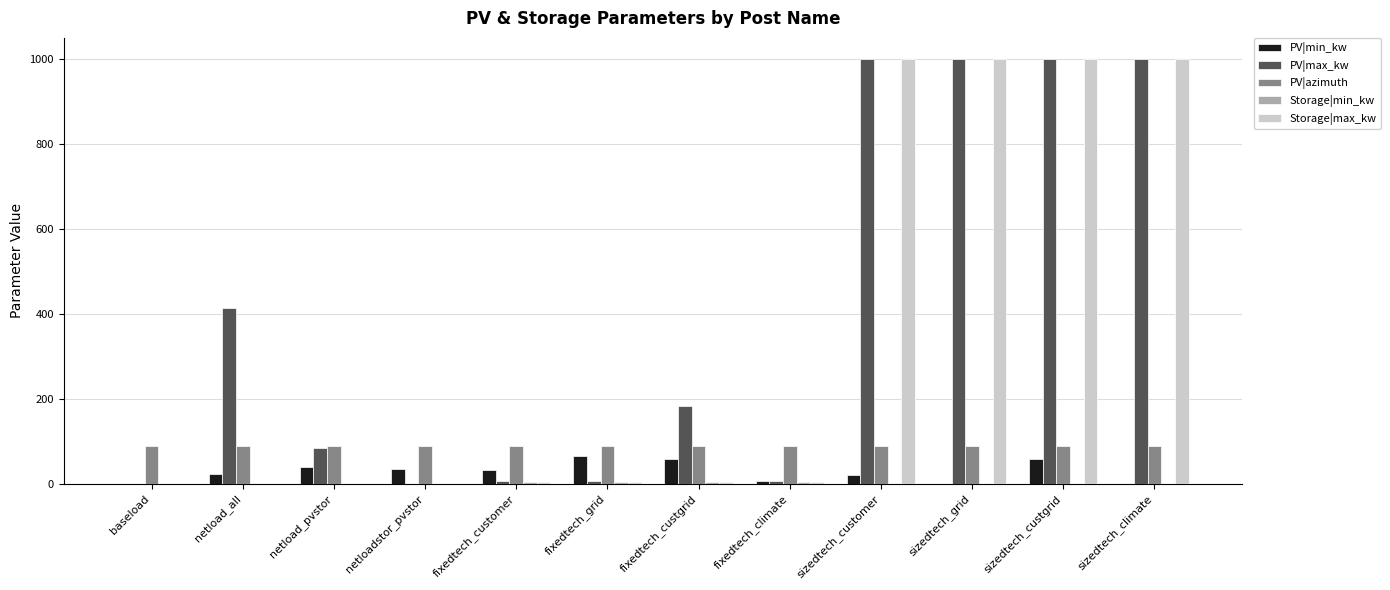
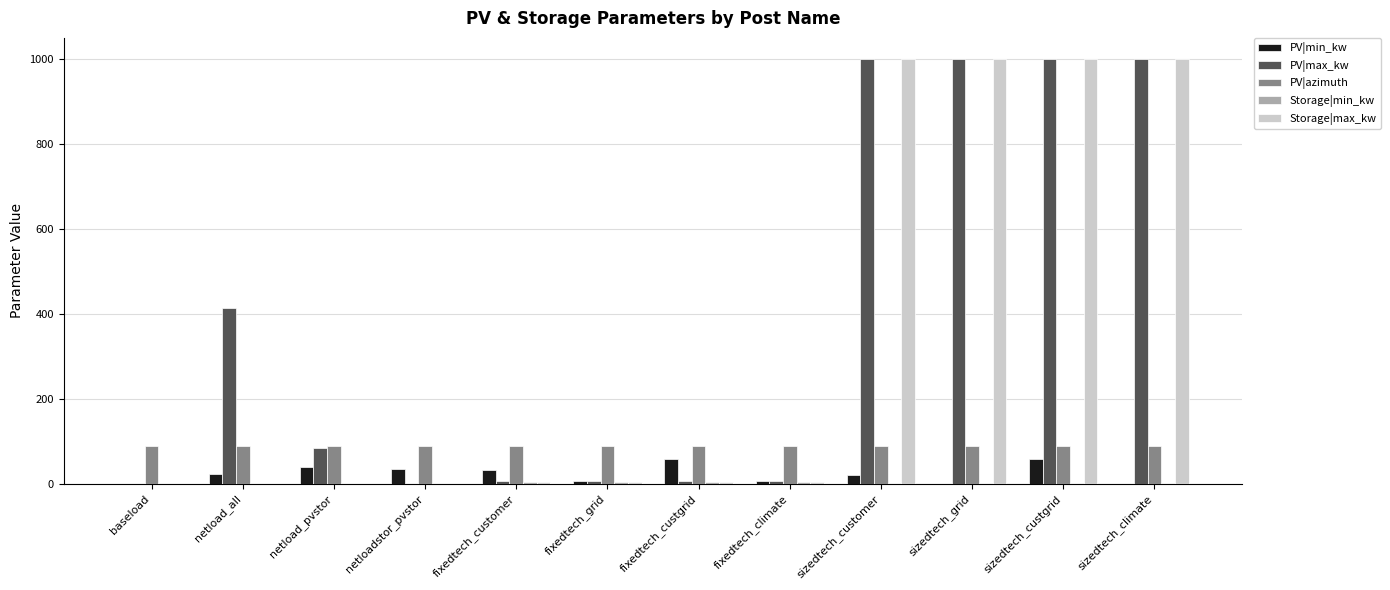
PV|min_kw, fixedtech_grid: 70 -> 10
PV|max_kw, fixedtech_custgrid: 180 -> 10
